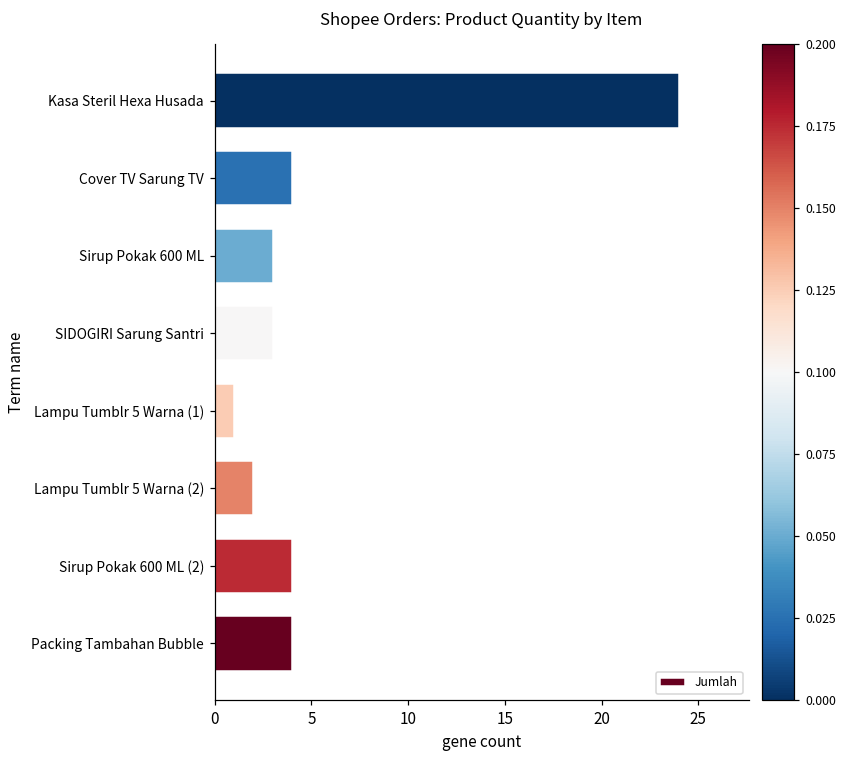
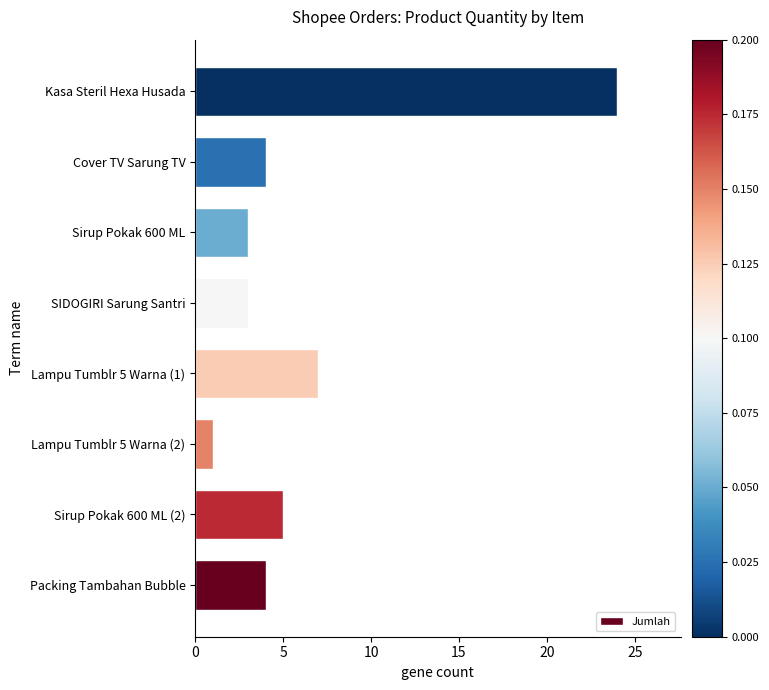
Lampu Tumblr 5 Warna (1): 1 -> 7
Lampu Tumblr 5 Warna (2): 2 -> 1
Sirup Pokak 600 ML (2): 4 -> 5
